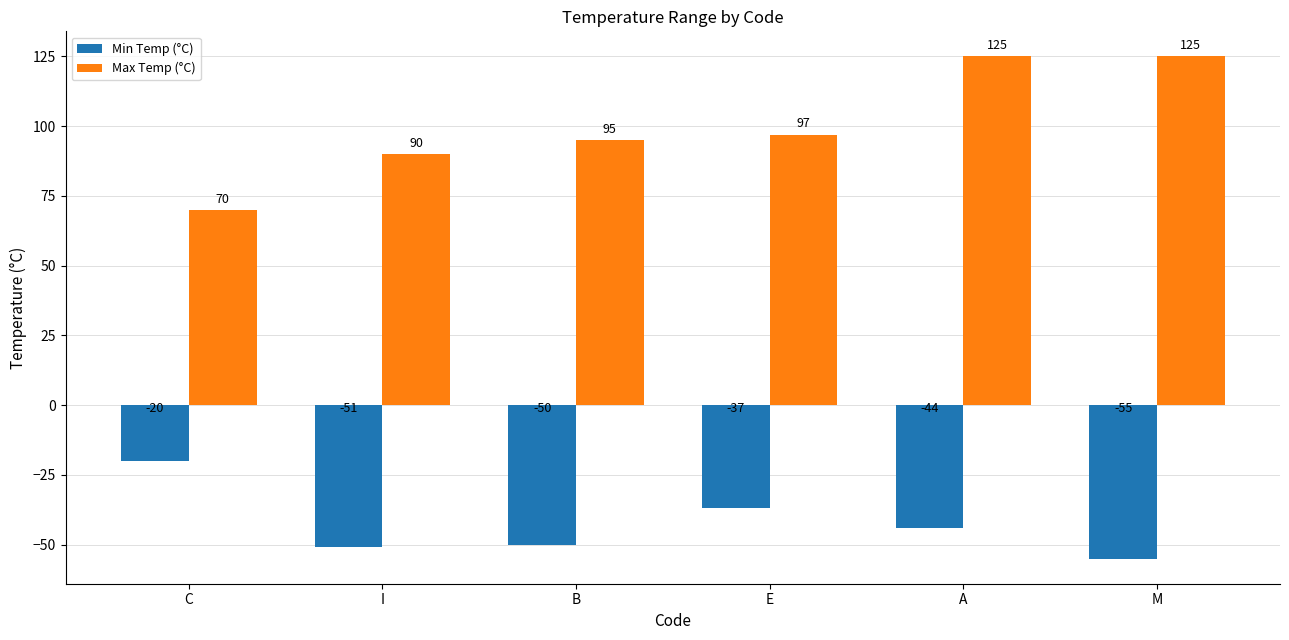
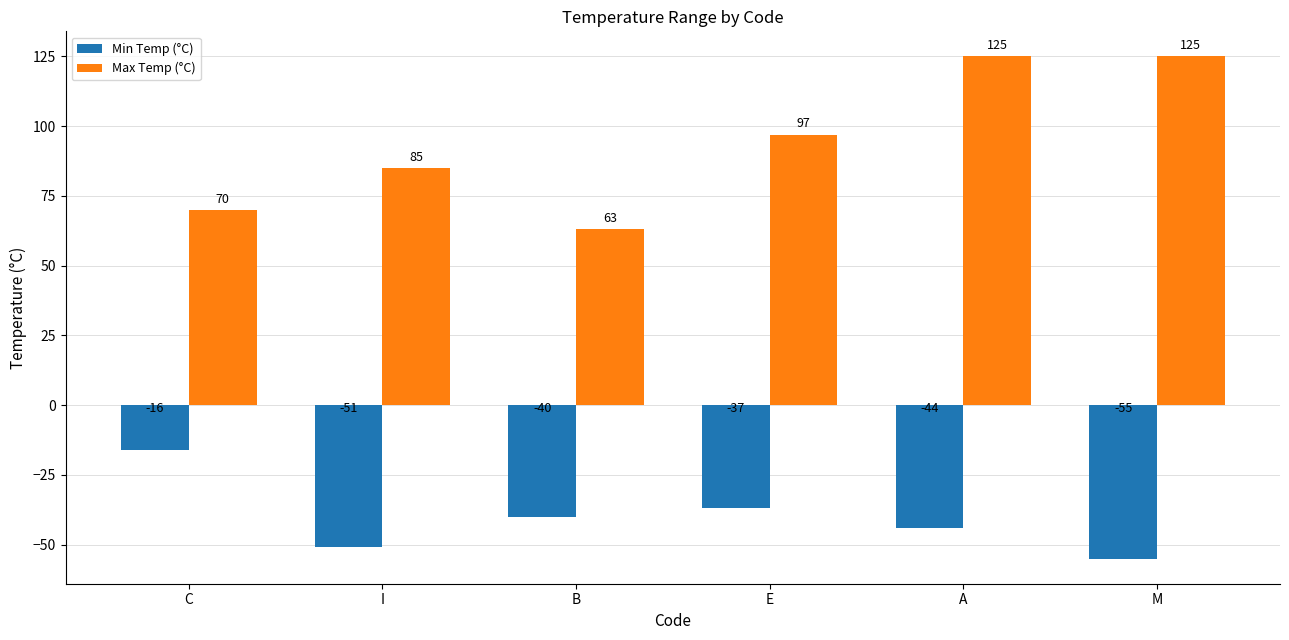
Min Temp (°C), C: -20 -> -16
Max Temp (°C), I: 90 -> 85
Min Temp (°C), B: -50 -> -40
Max Temp (°C), B: 95 -> 63
